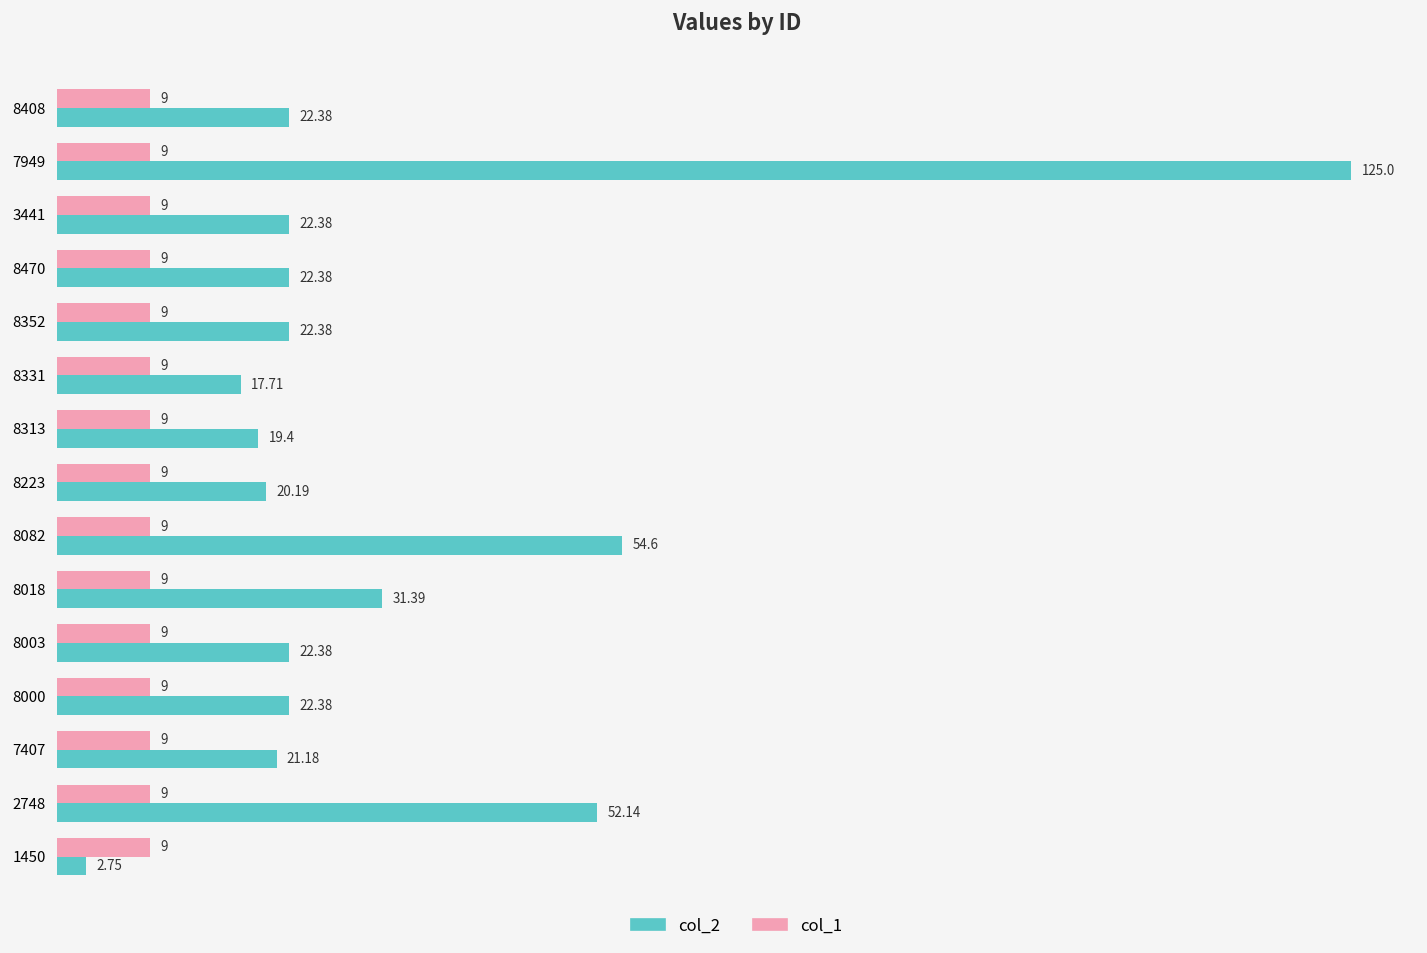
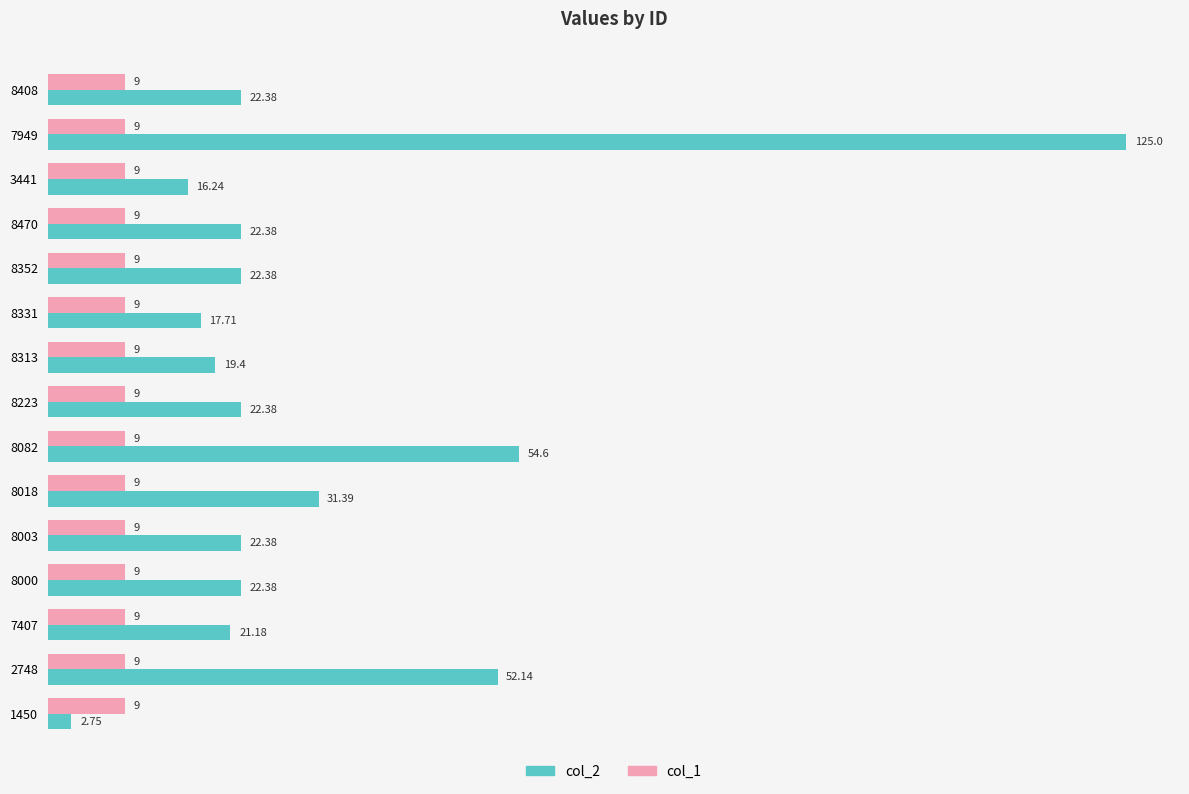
col_2, 3441: 22.38 -> 16.24
col_2, 8223: 20.19 -> 22.38
